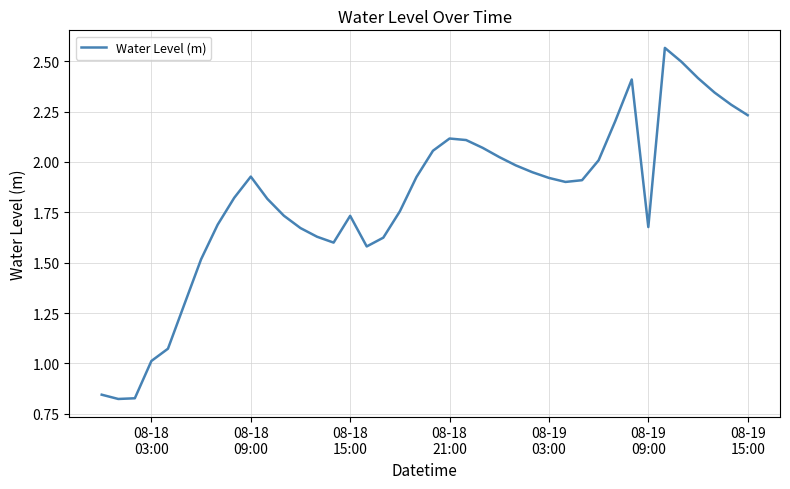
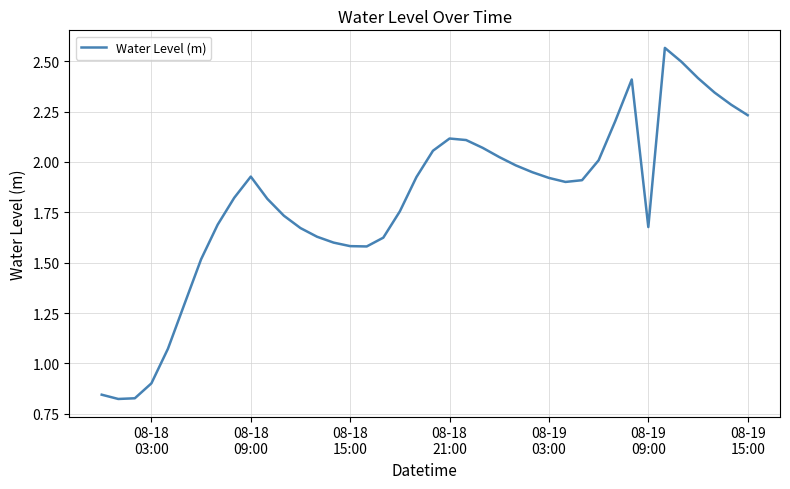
08-18 03:00: 1.01 -> 0.90
08-18 15:00: 1.73 -> 1.58
